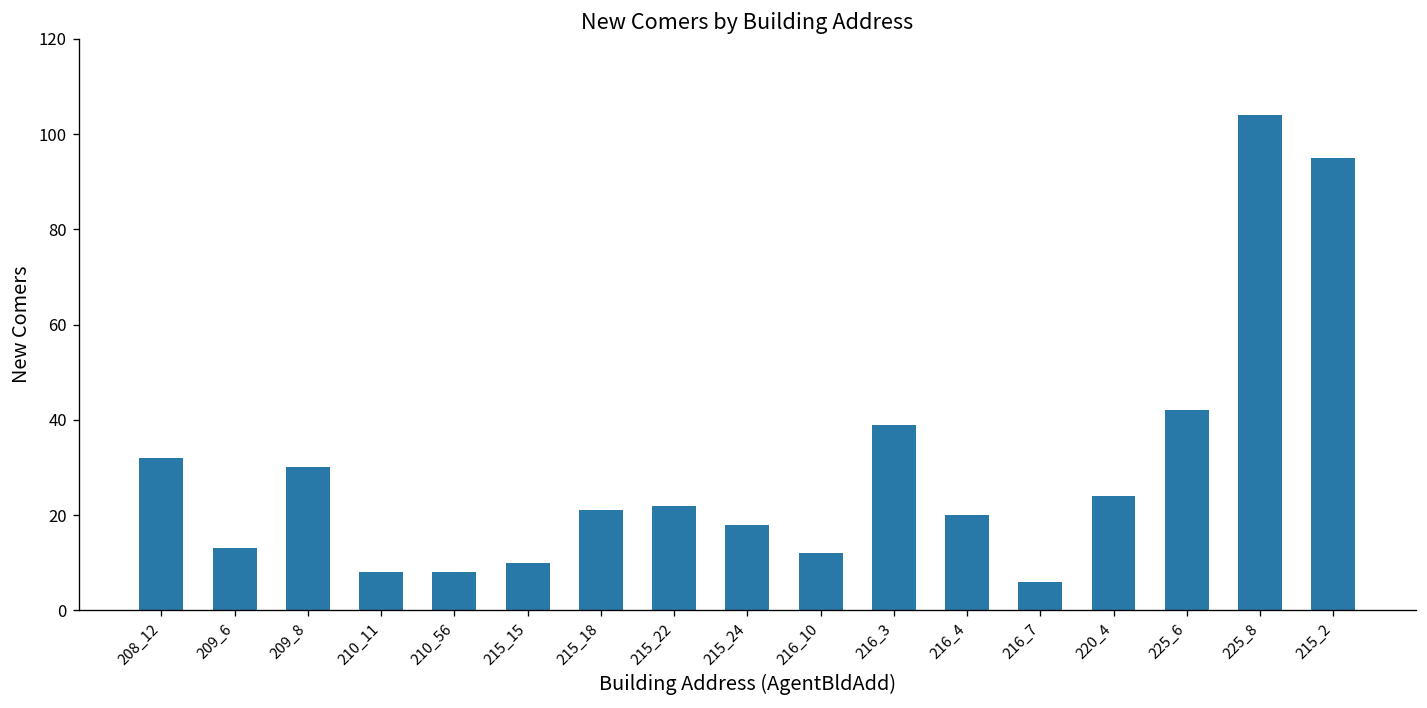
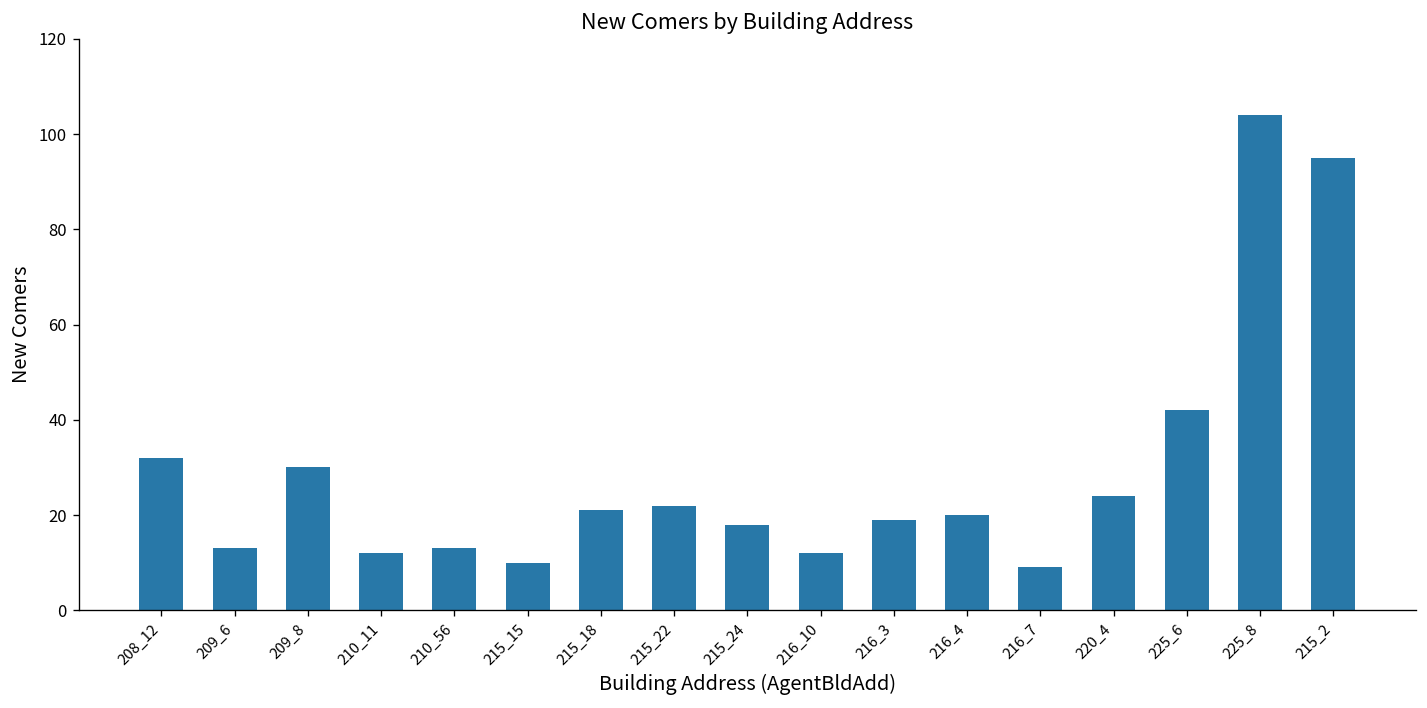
210_11: 8 -> 12
210_56: 8 -> 13
216_3: 39 -> 19
216_7: 6 -> 9
